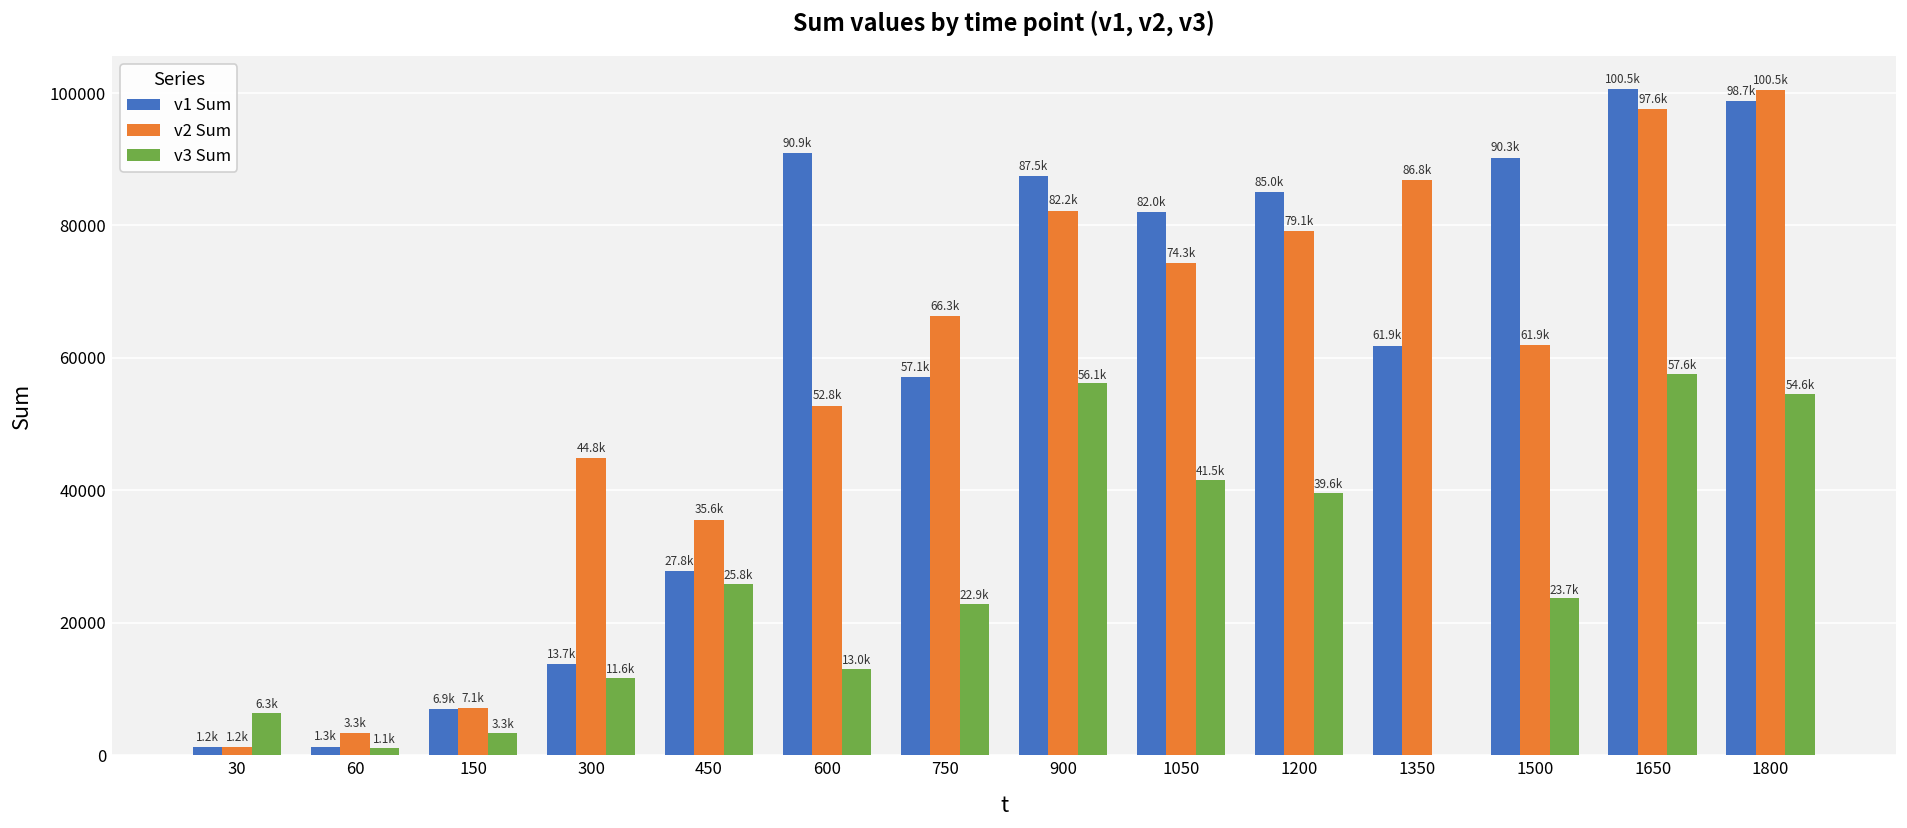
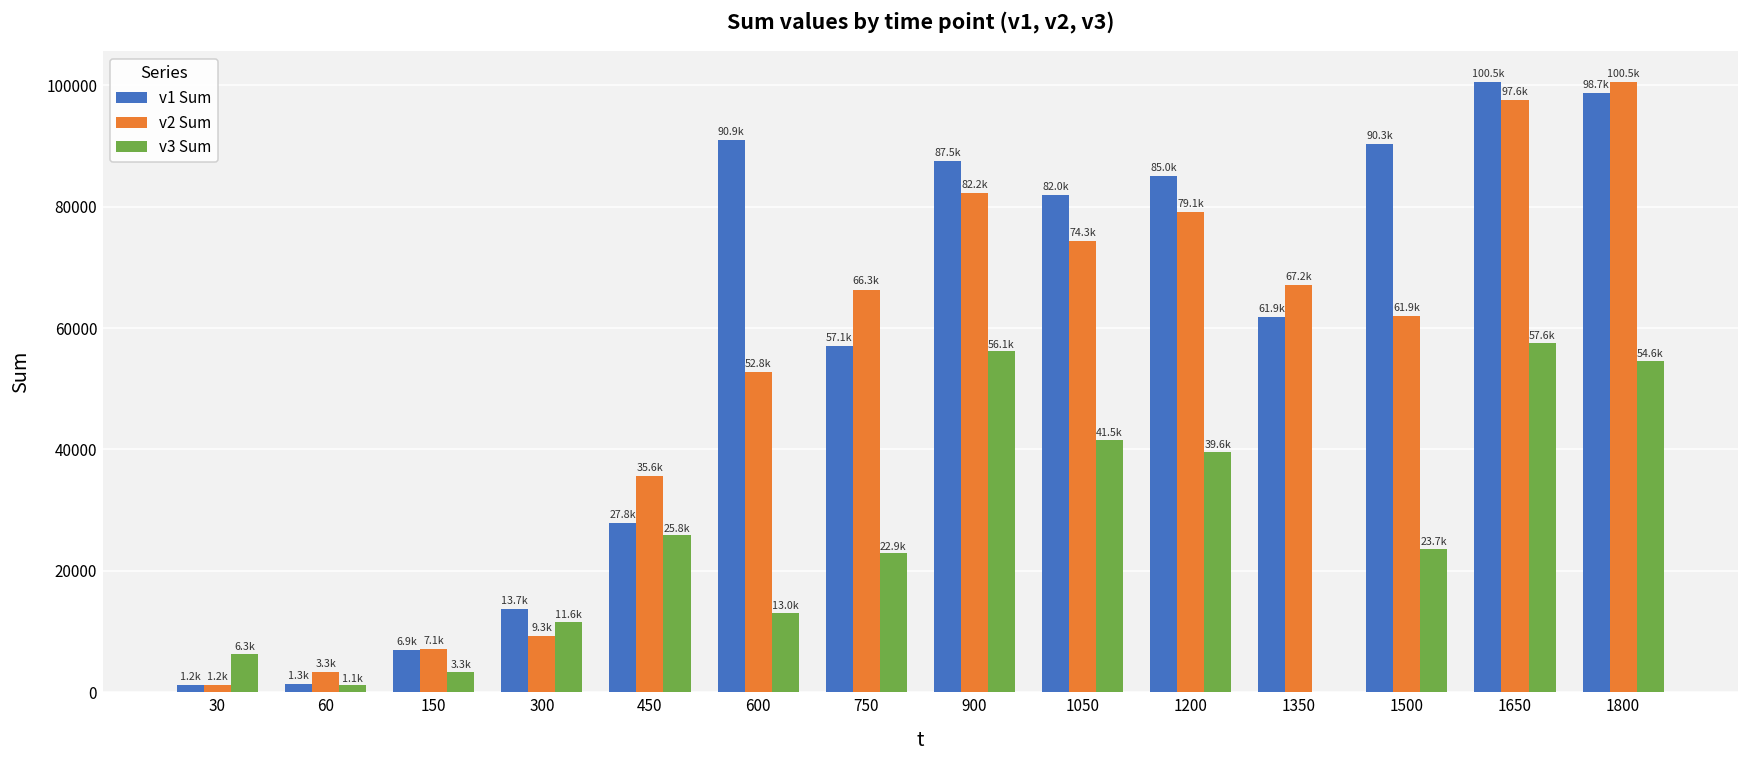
v2 Sum, 300: 44.8k -> 9.3k
v2 Sum, 1350: 86.8k -> 67.2k
